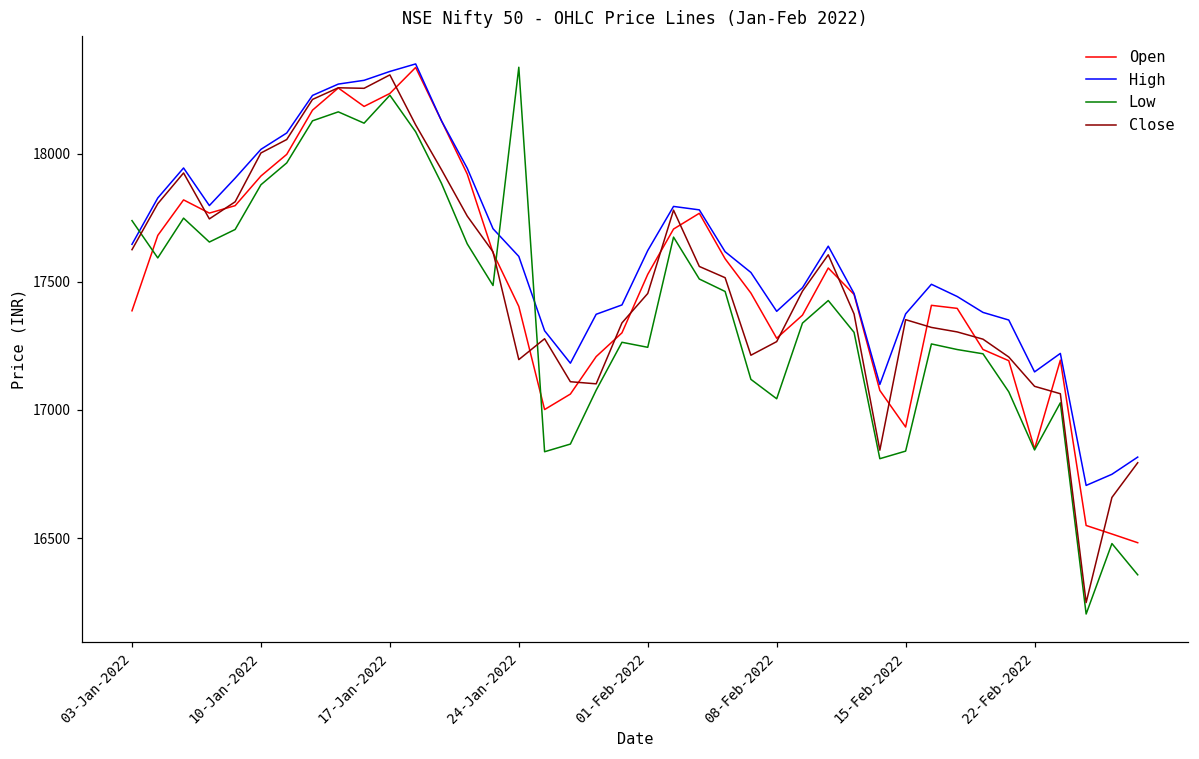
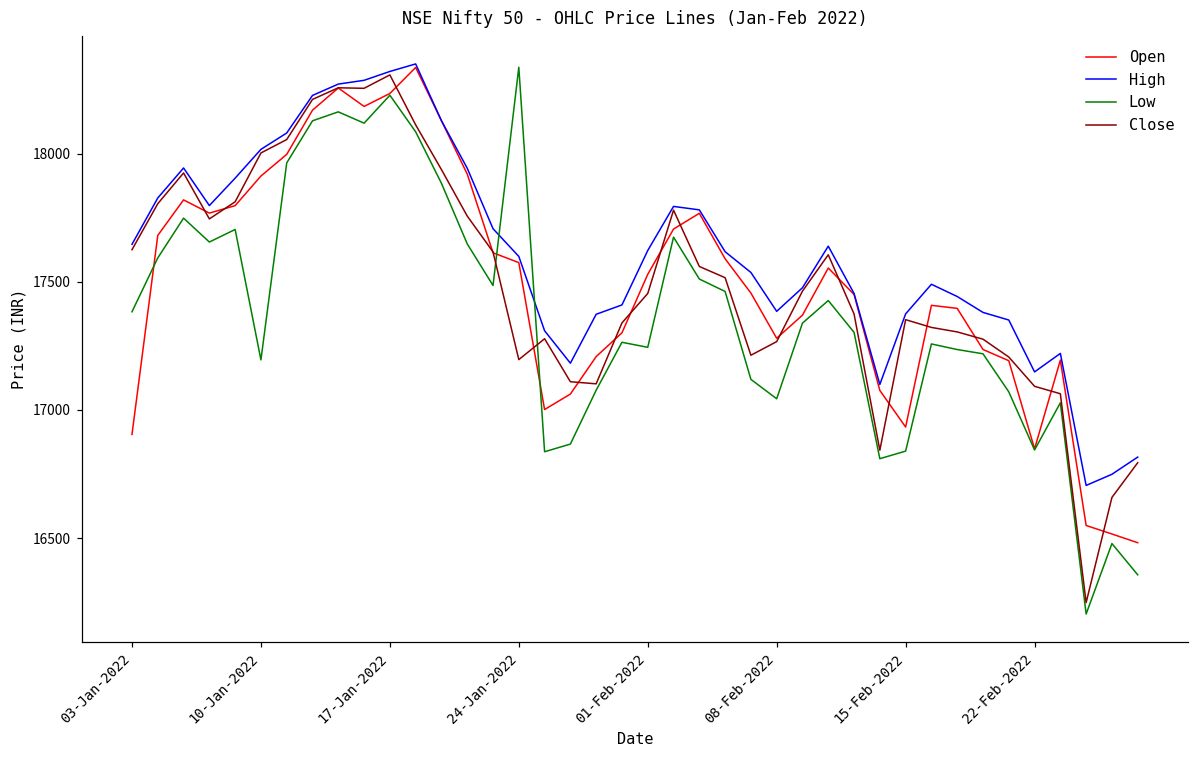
Open, 03-Jan-2022: 17390 -> 16900
Low, 03-Jan-2022: 17740 -> 17380
Low, 10-Jan-2022: 17880 -> 17200
Open, 24-Jan-2022: 17400 -> 17580
